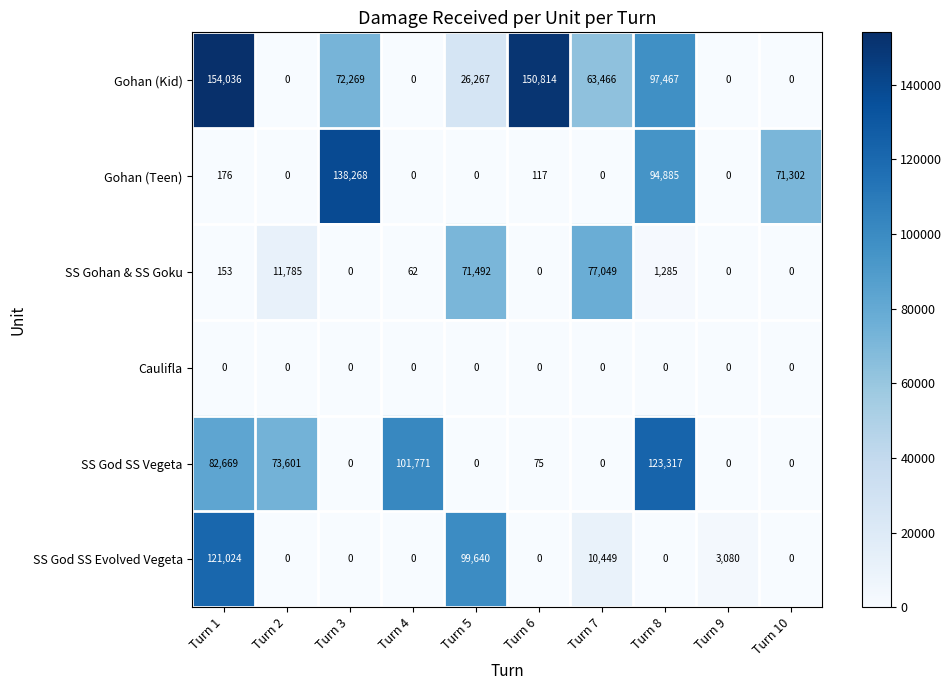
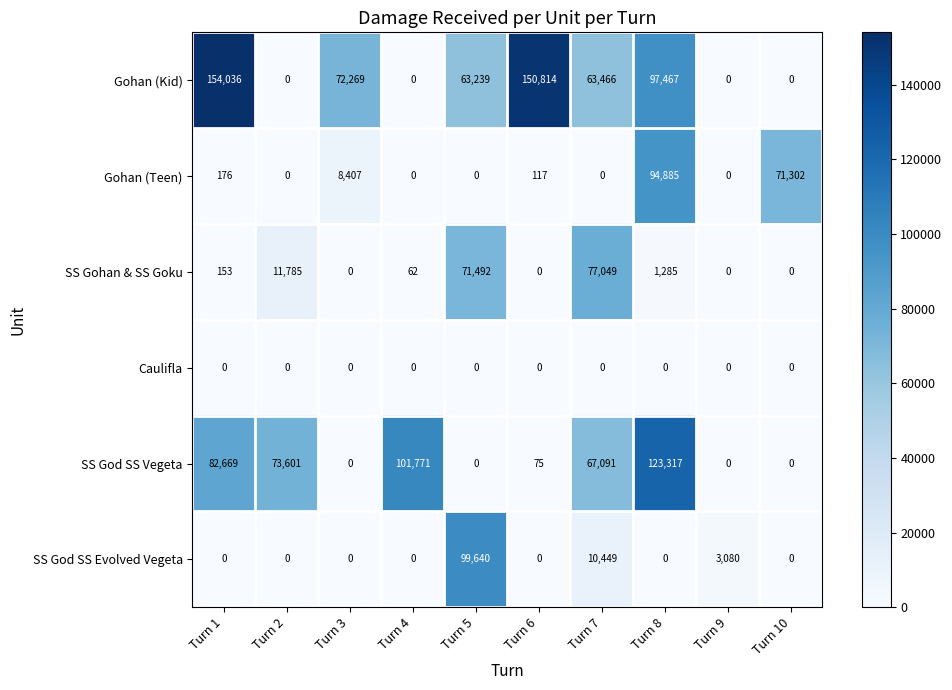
Gohan (Kid), Turn 5: 26,267 -> 63,239
Gohan (Teen), Turn 3: 138,268 -> 8,407
SS God SS Vegeta, Turn 7: 0 -> 67,091
SS God SS Evolved Vegeta, Turn 1: 121,024 -> 0
